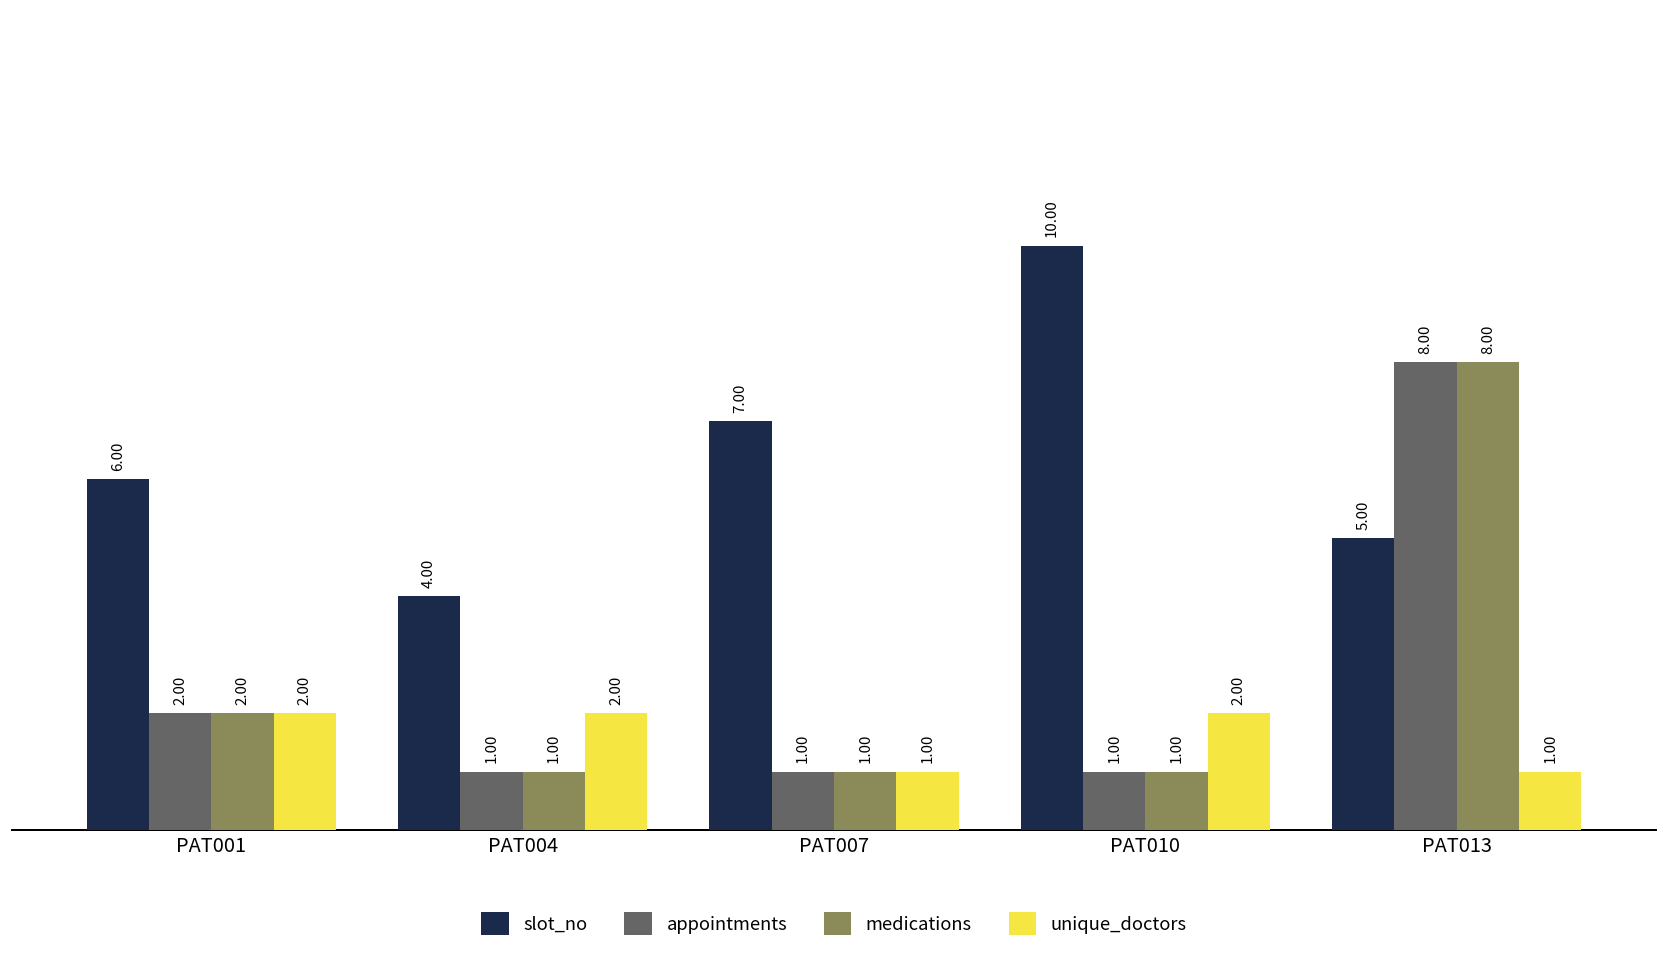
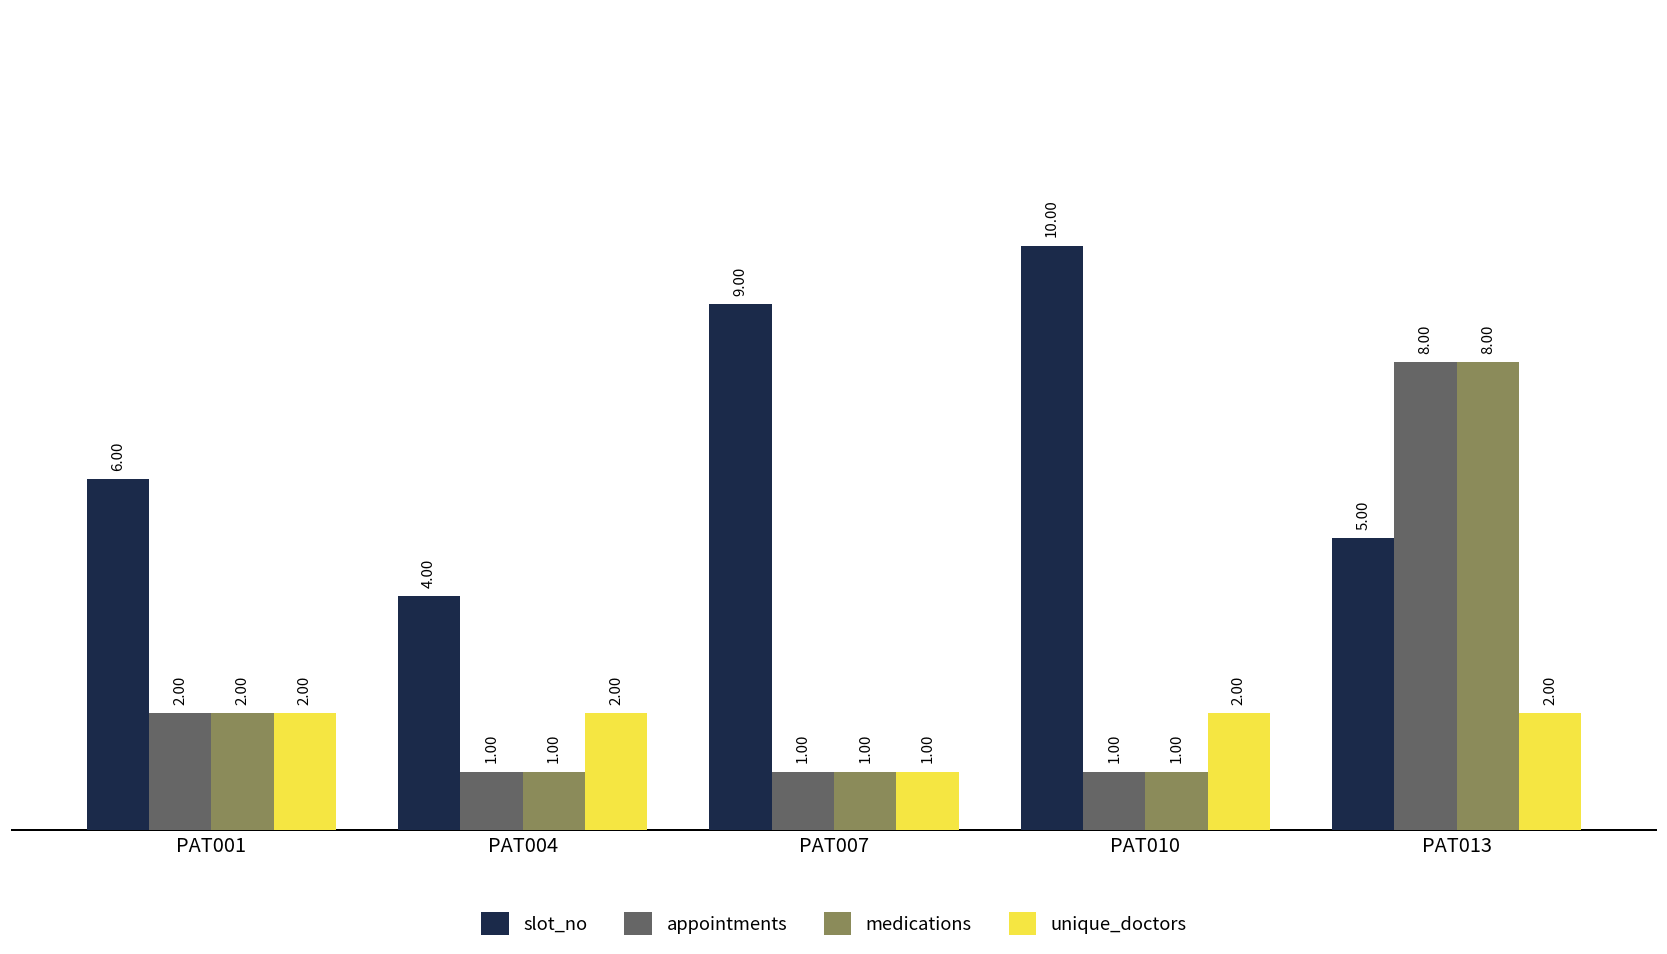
slot_no, PAT007: 7.00 -> 9.00
unique_doctors, PAT013: 1.00 -> 2.00
